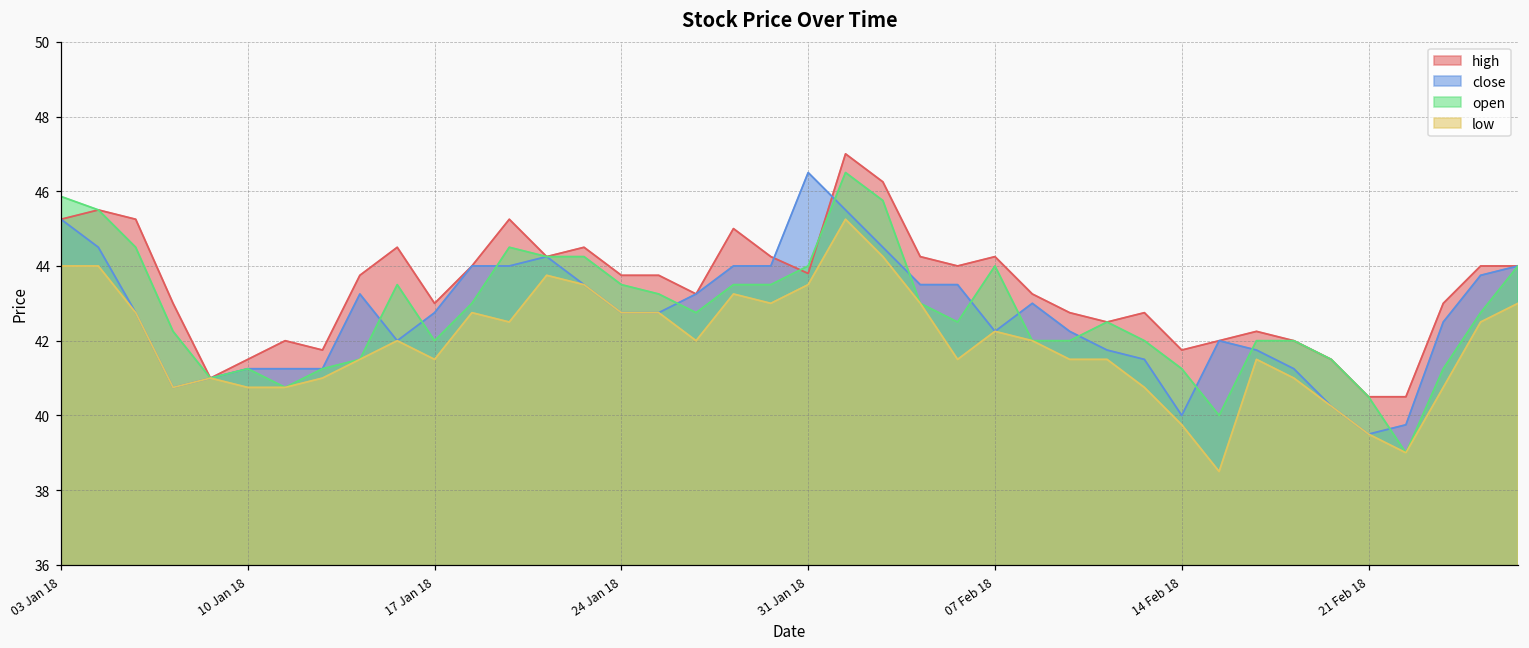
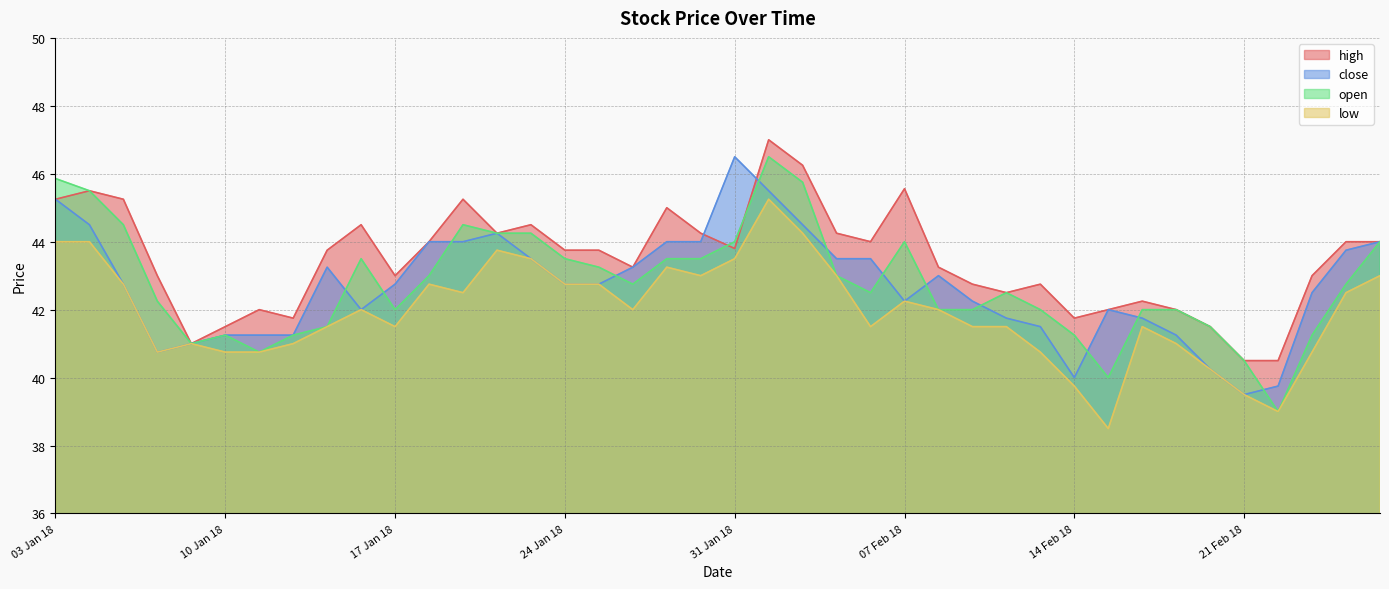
high, 07 Feb 18: 44.3 -> 45.6
